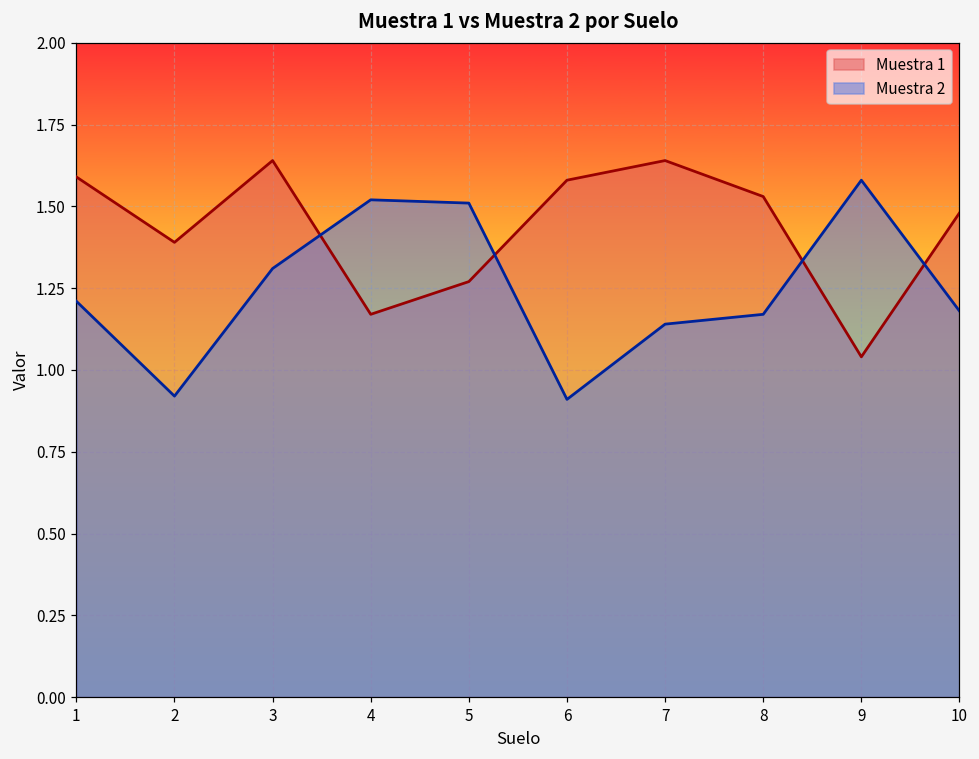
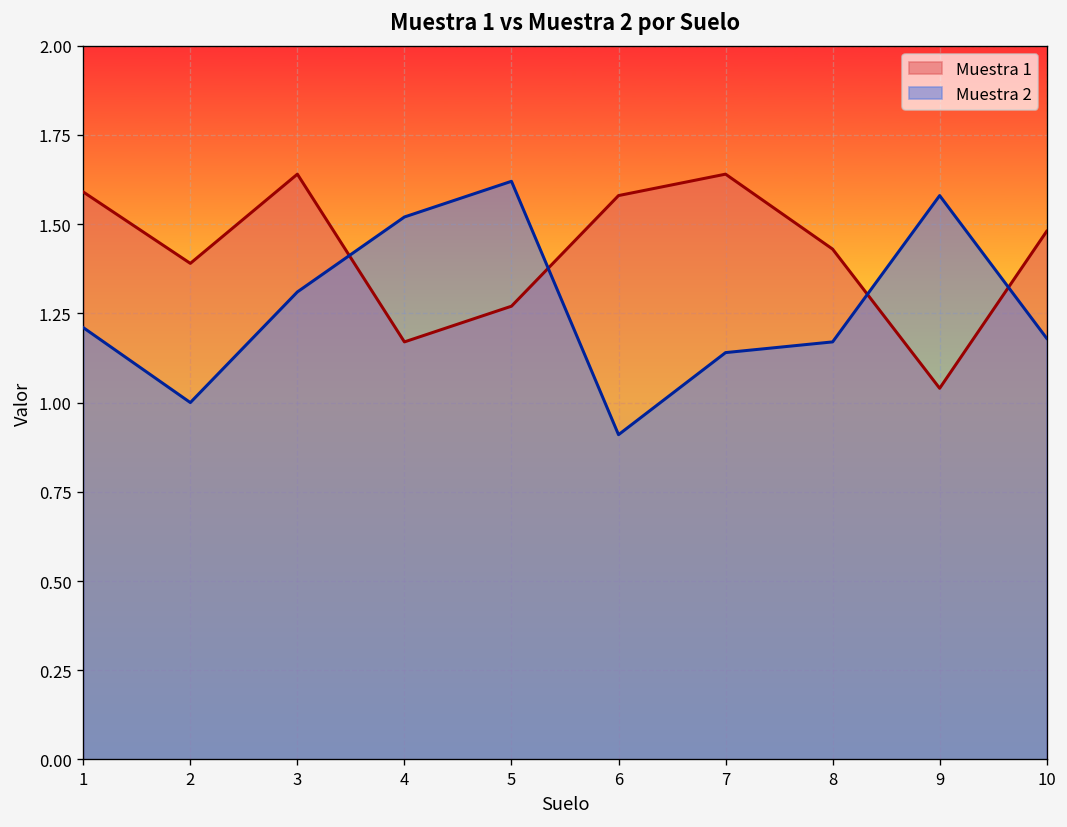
Muestra 2, 2: 0.92 -> 1.00
Muestra 2, 5: 1.51 -> 1.62
Muestra 1, 8: 1.53 -> 1.43
